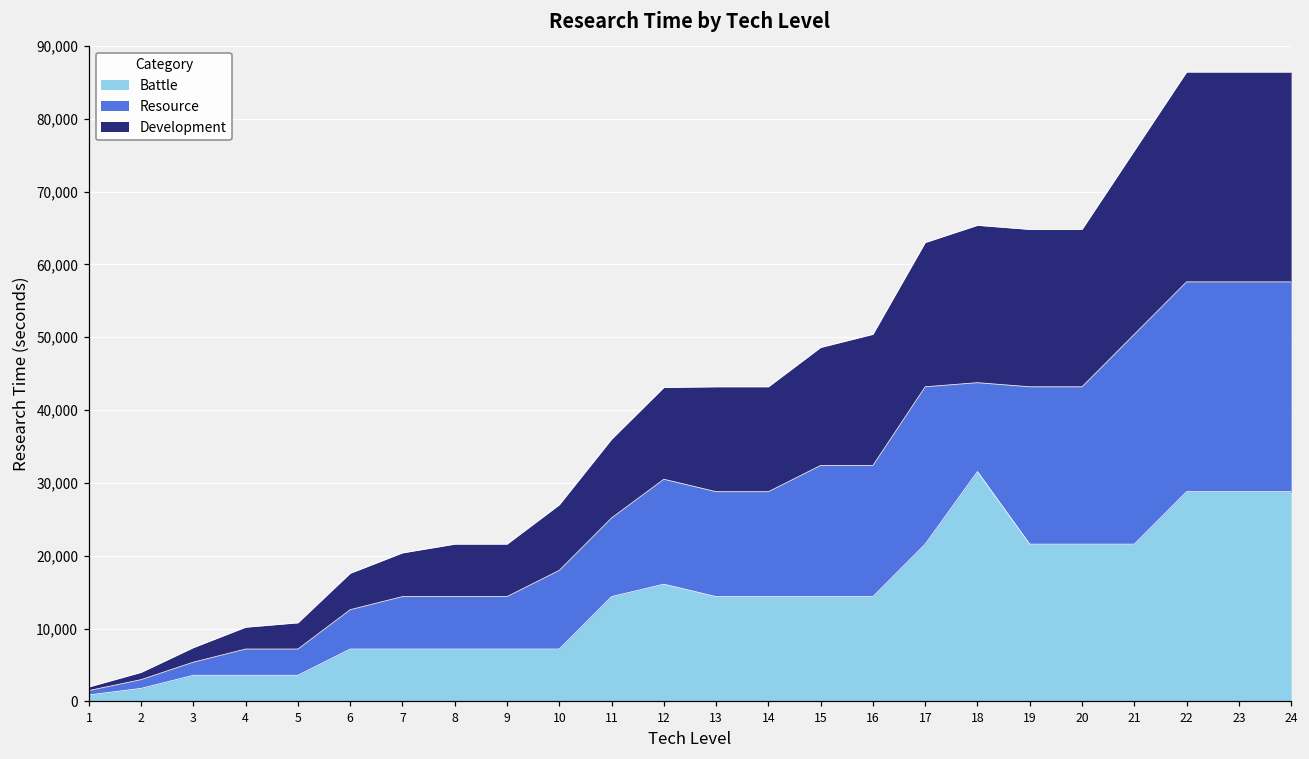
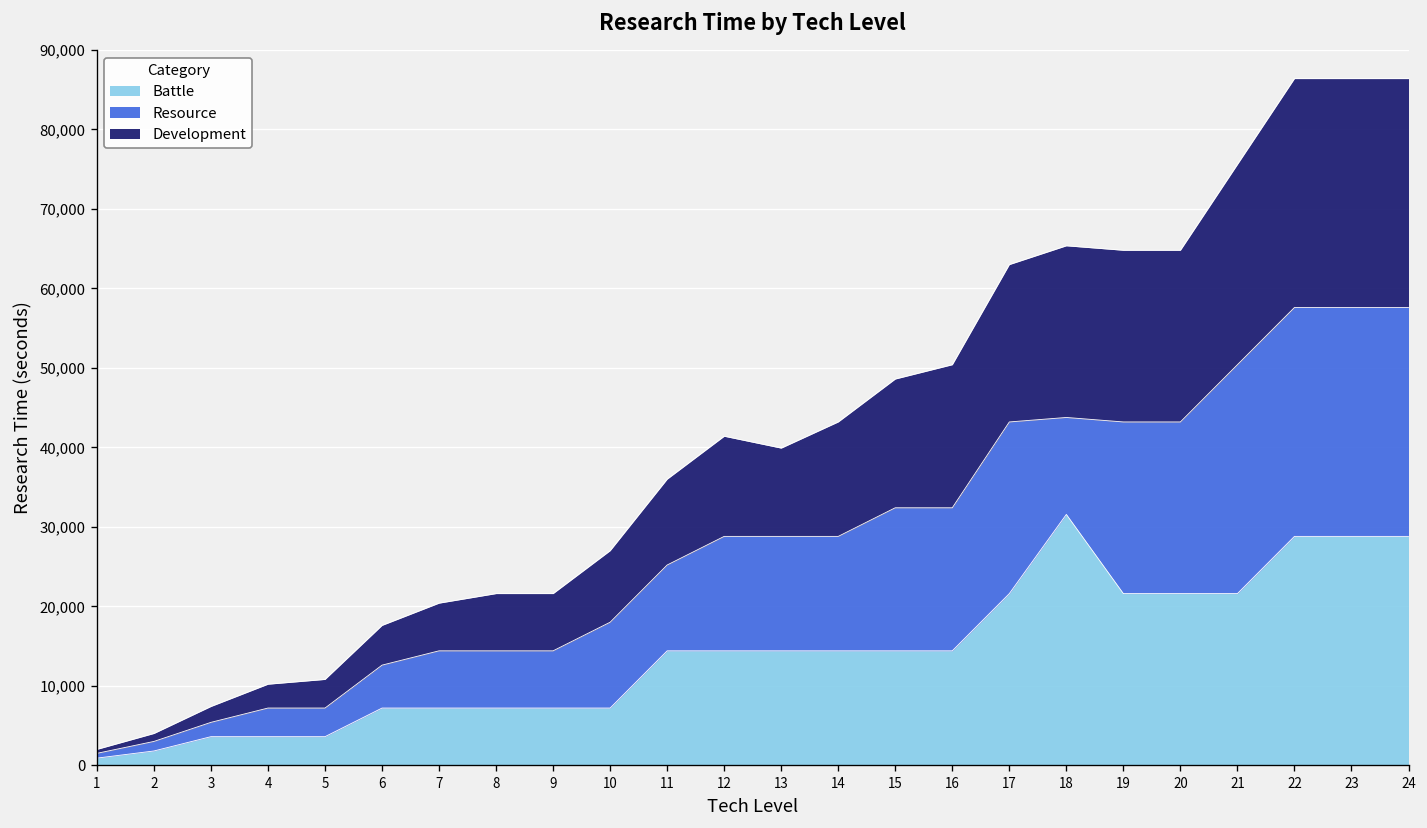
Battle, 12: 16,000 -> 14,000
Development, 13: 14,000 -> 11,000
